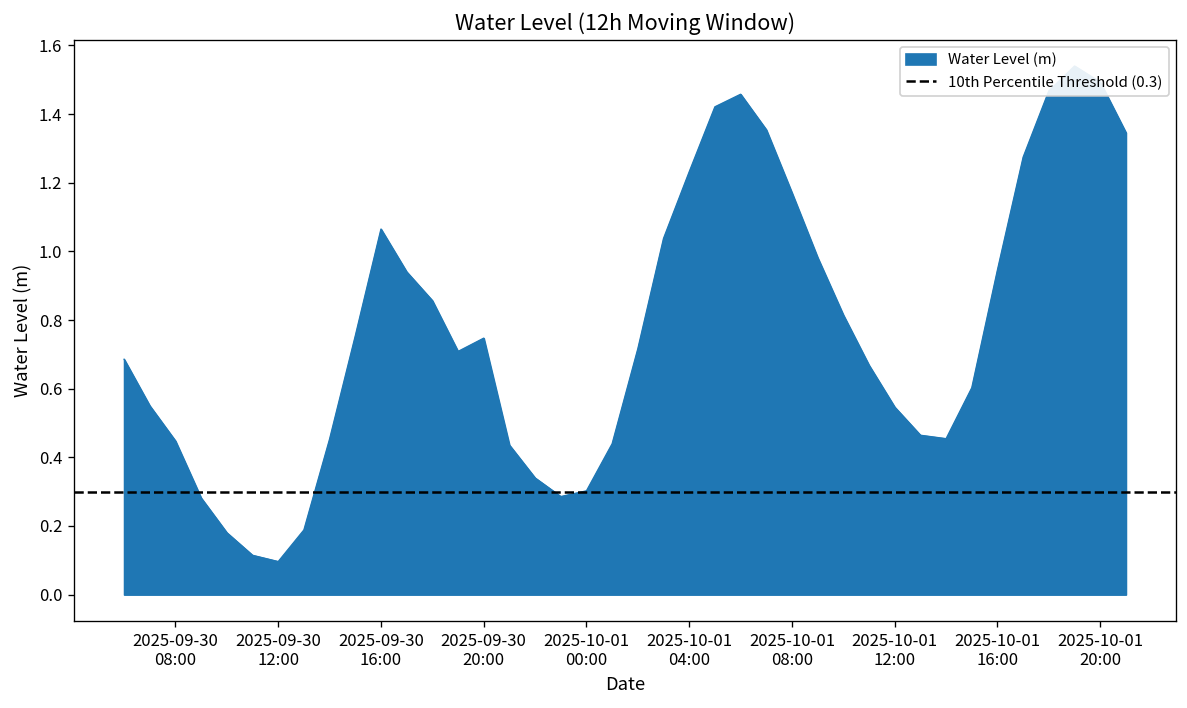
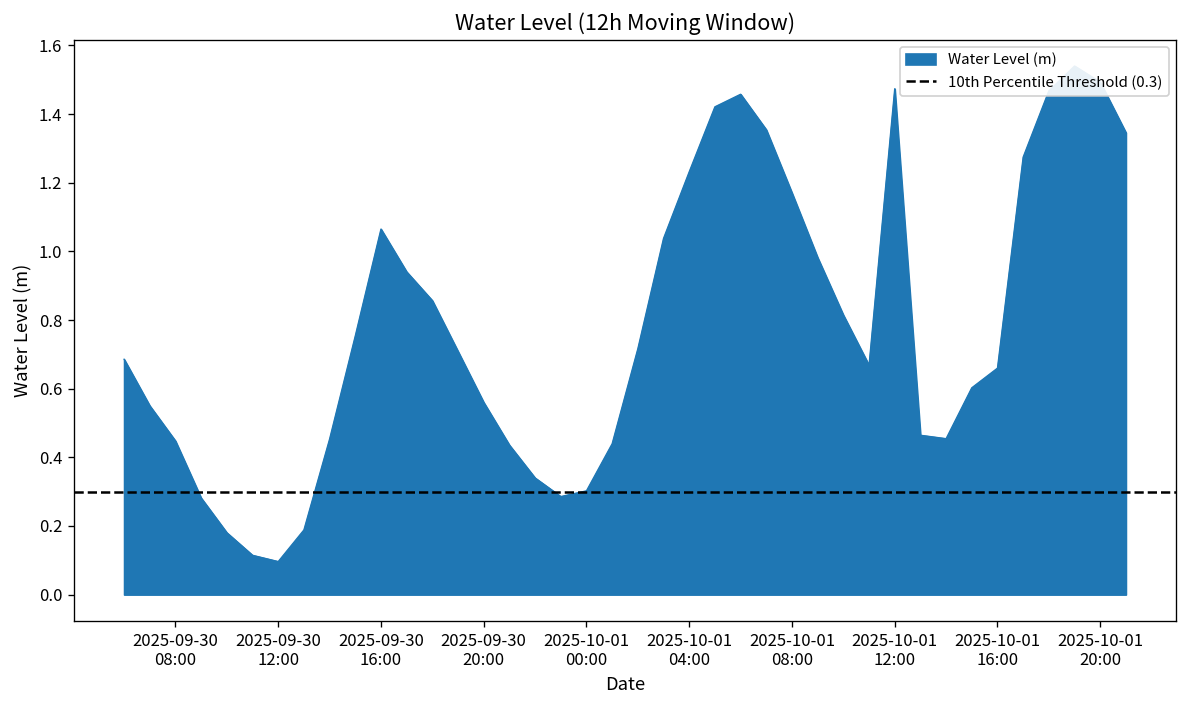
2025-09-30 20:00: 0.75 -> 0.56
2025-10-01 12:00: 0.55 -> 1.47
2025-10-01 16:00: 0.95 -> 0.66
